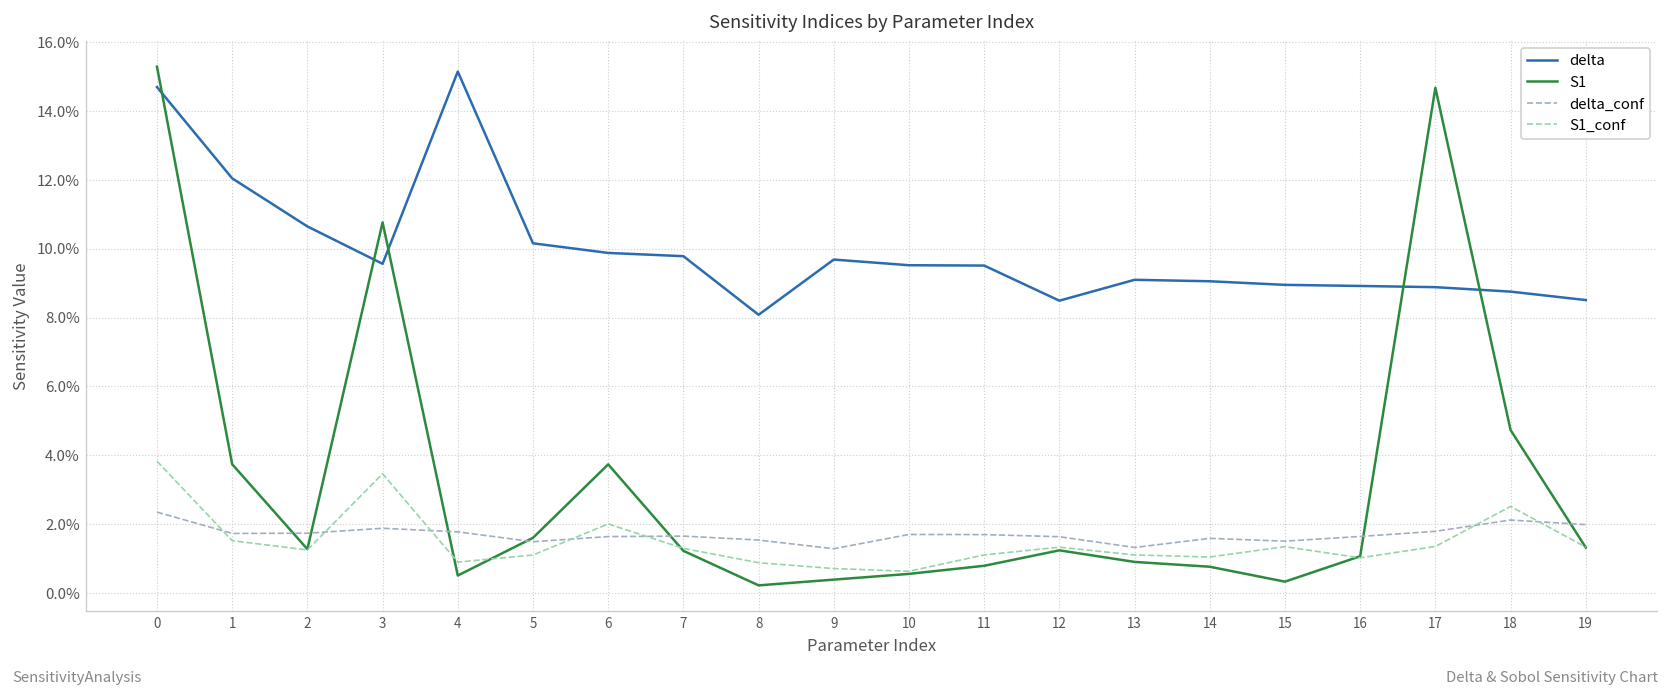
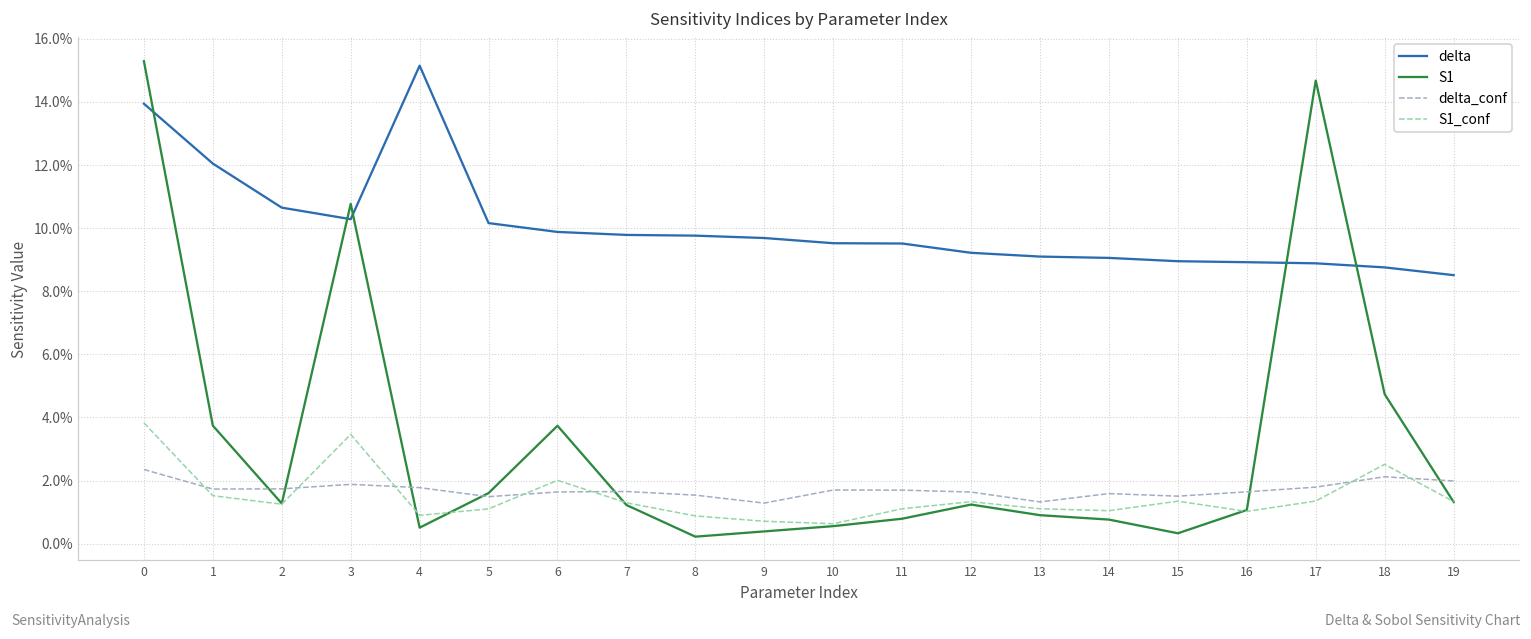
delta, 0: 14.7% -> 13.9%
delta, 3: 9.6% -> 10.3%
delta, 8: 8.1% -> 9.8%
delta, 12: 8.5% -> 9.2%
